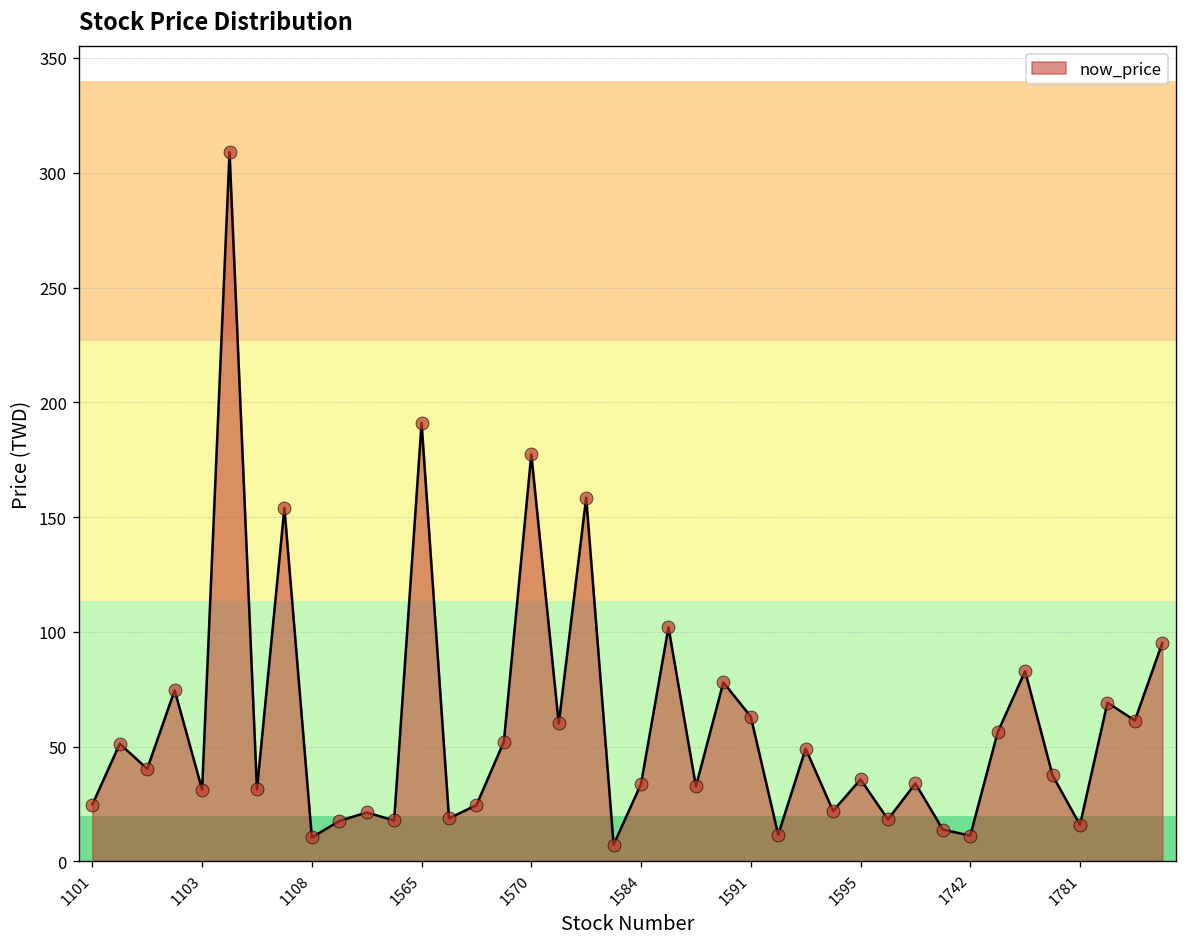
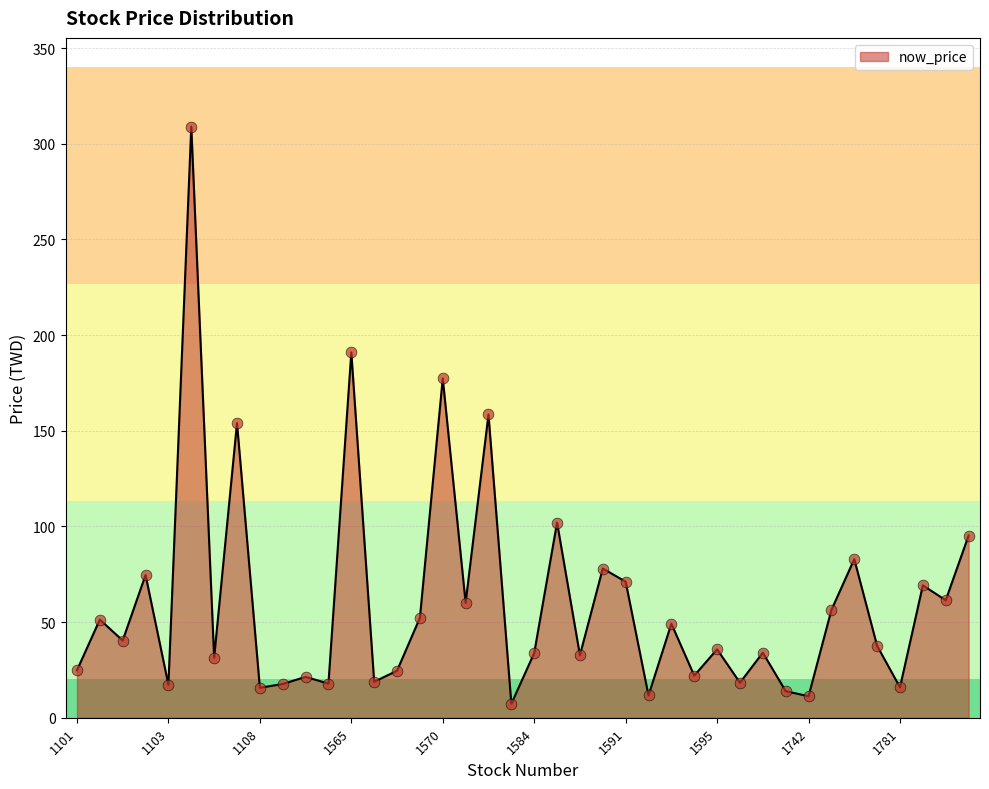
1103: 31 -> 17
1108: 10 -> 16
1591: 63 -> 71
